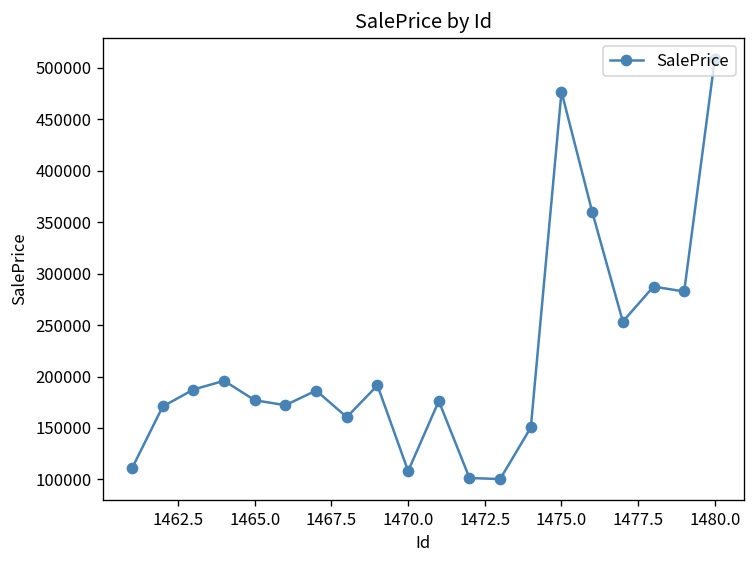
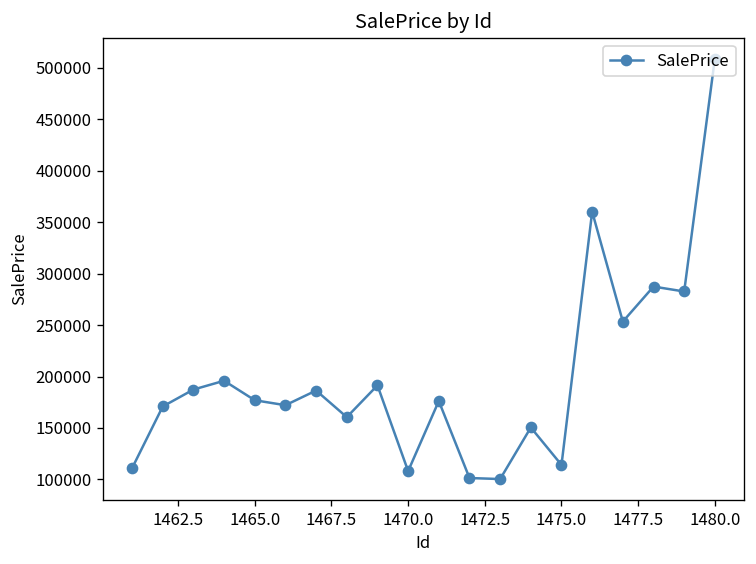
1475.0: 480000 -> 110000
